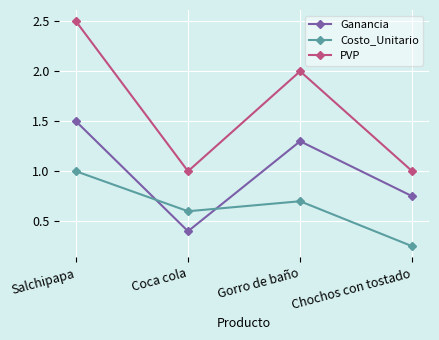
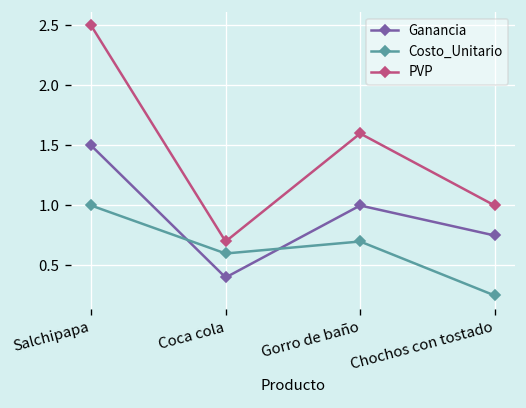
PVP, Coca cola: 1.0 -> 0.7
Ganancia, Gorro de baño: 1.3 -> 1.0
PVP, Gorro de baño: 2.0 -> 1.6
